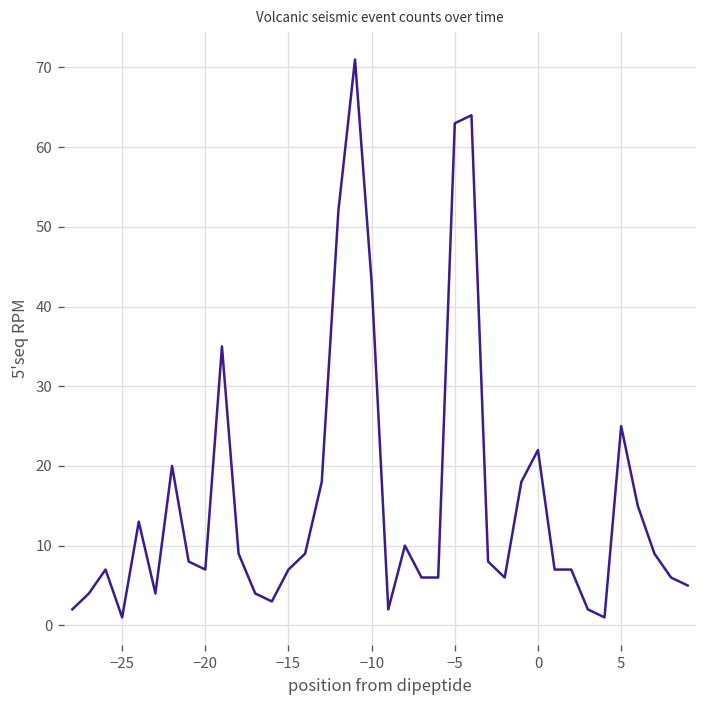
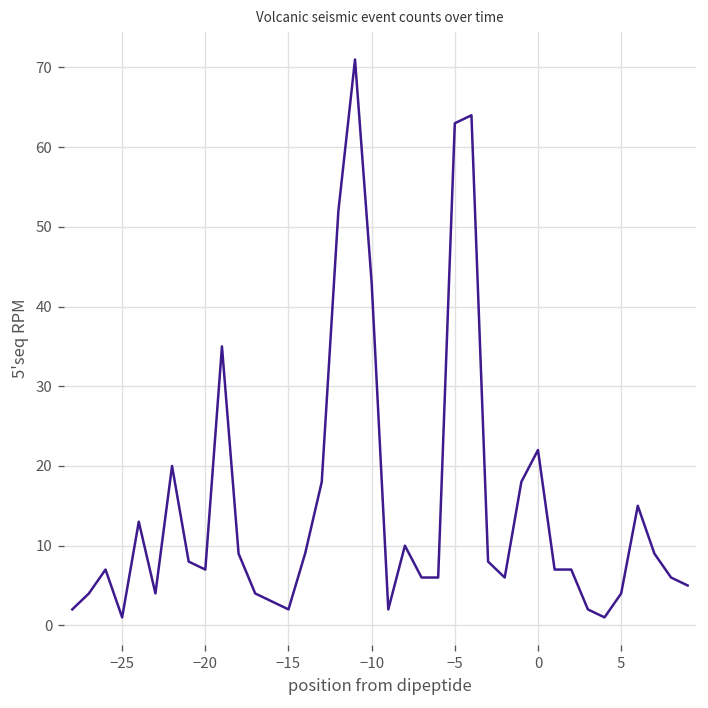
−15: 7 -> 2
5: 25 -> 4
